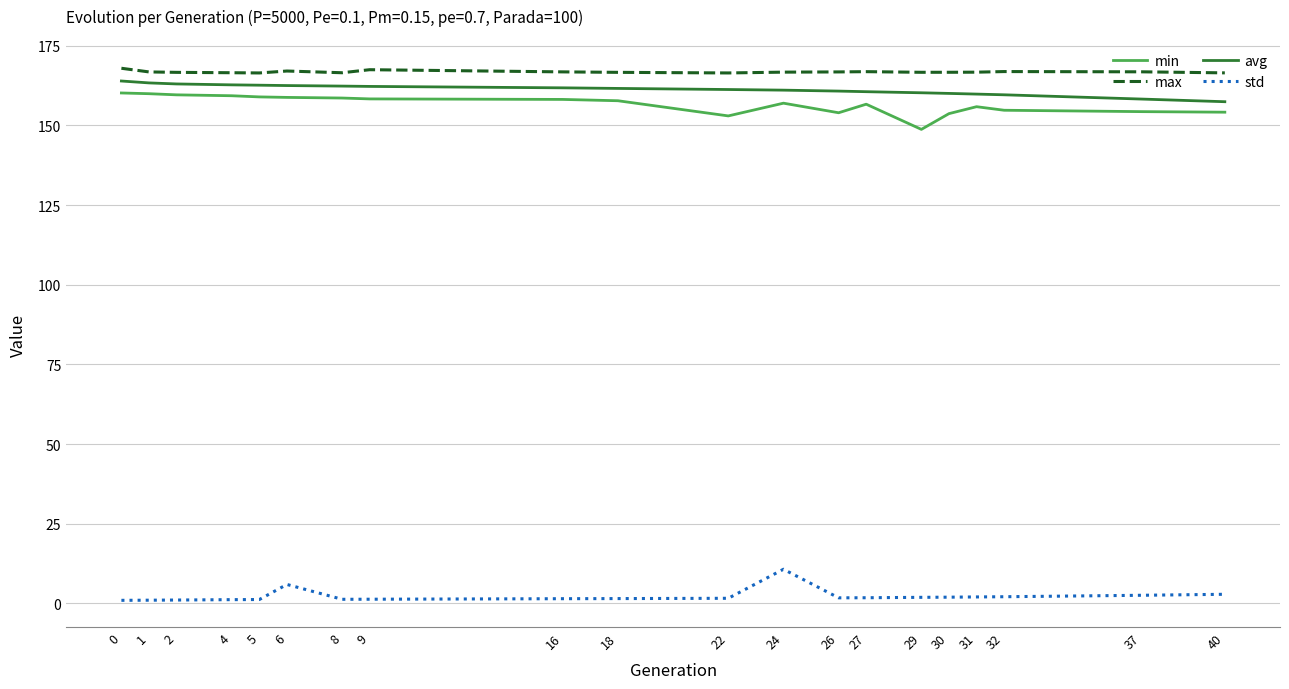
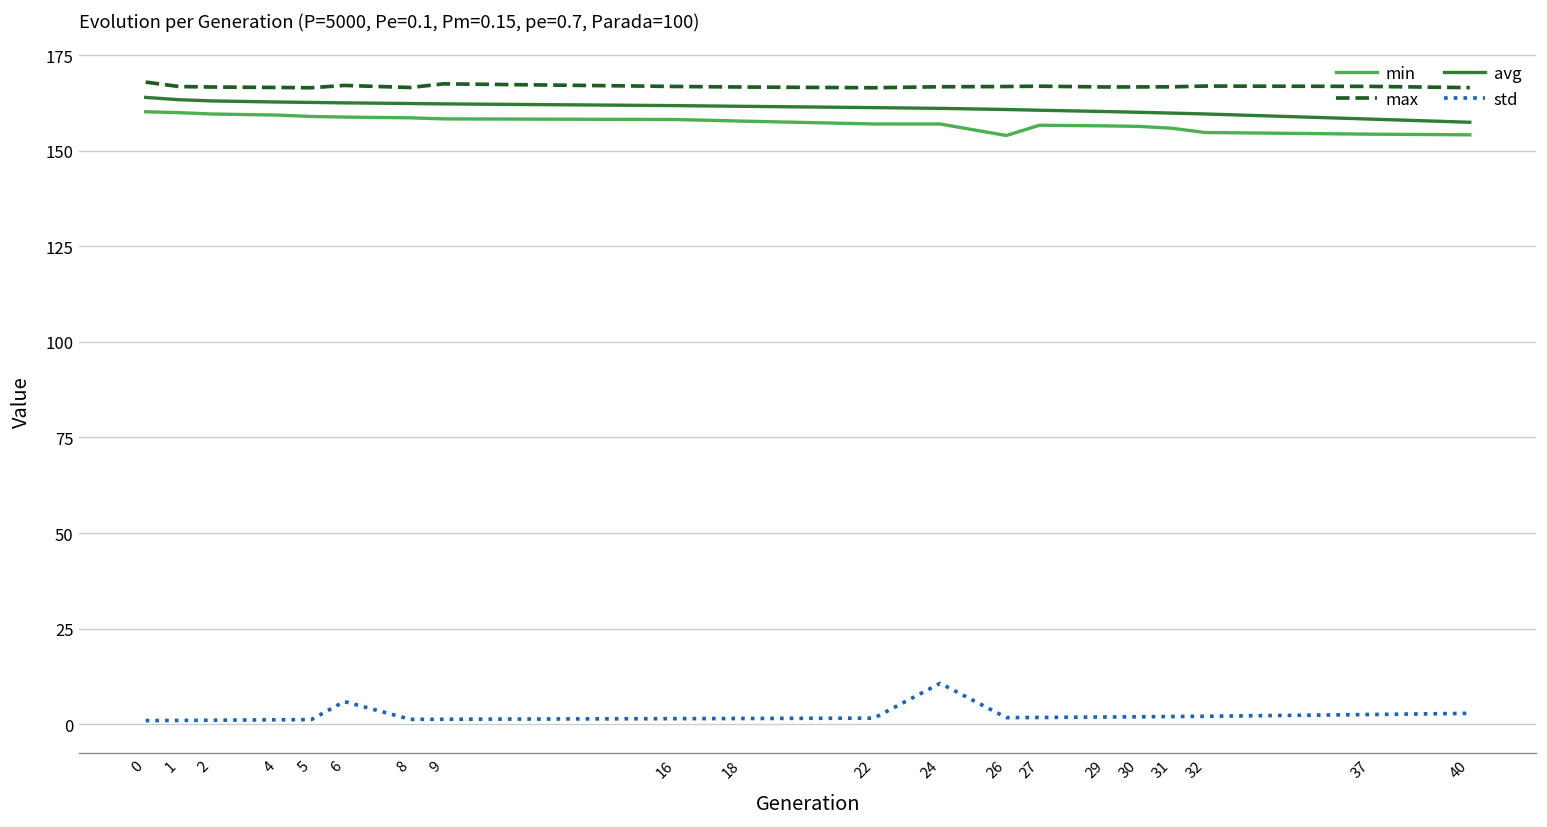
min, 22: 153 -> 157
min, 29: 149 -> 156
min, 30: 154 -> 156
